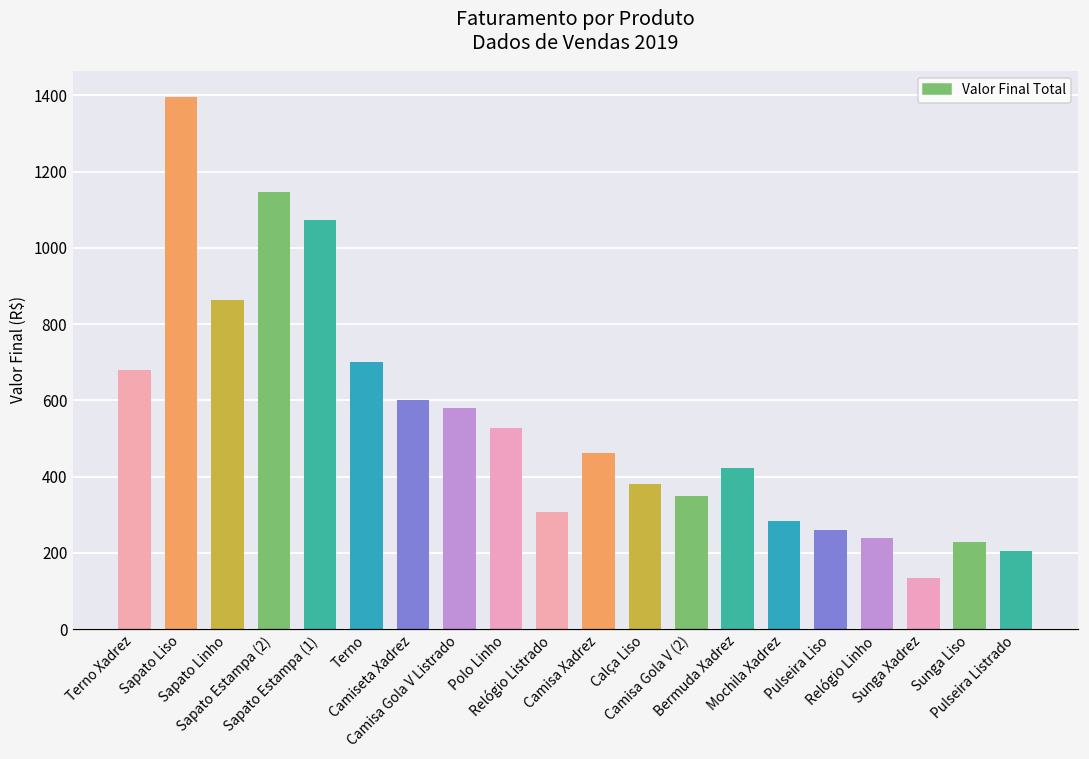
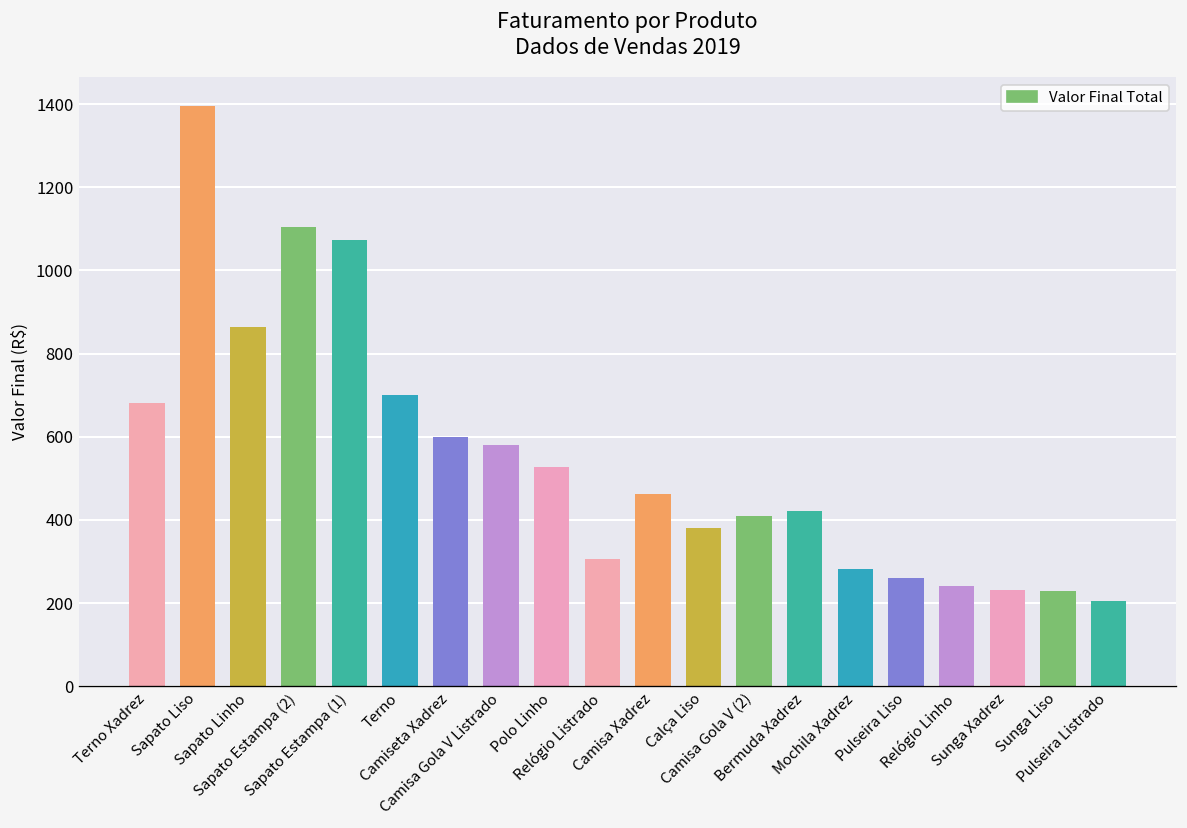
Sapato Estampa (2): 1150 -> 1100
Camisa Gola V (2): 350 -> 410
Sunga Xadrez: 140 -> 230
